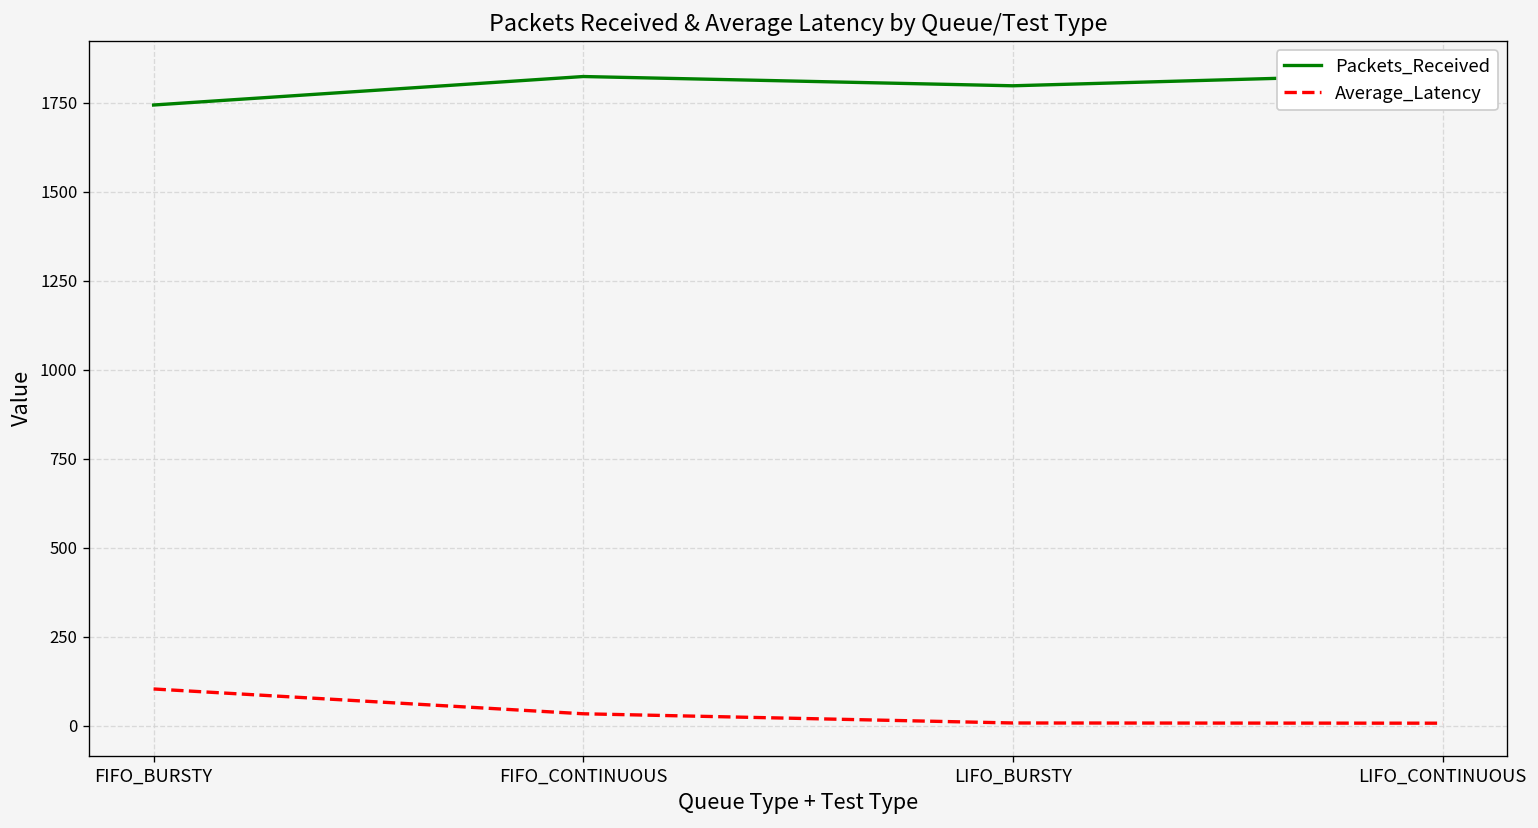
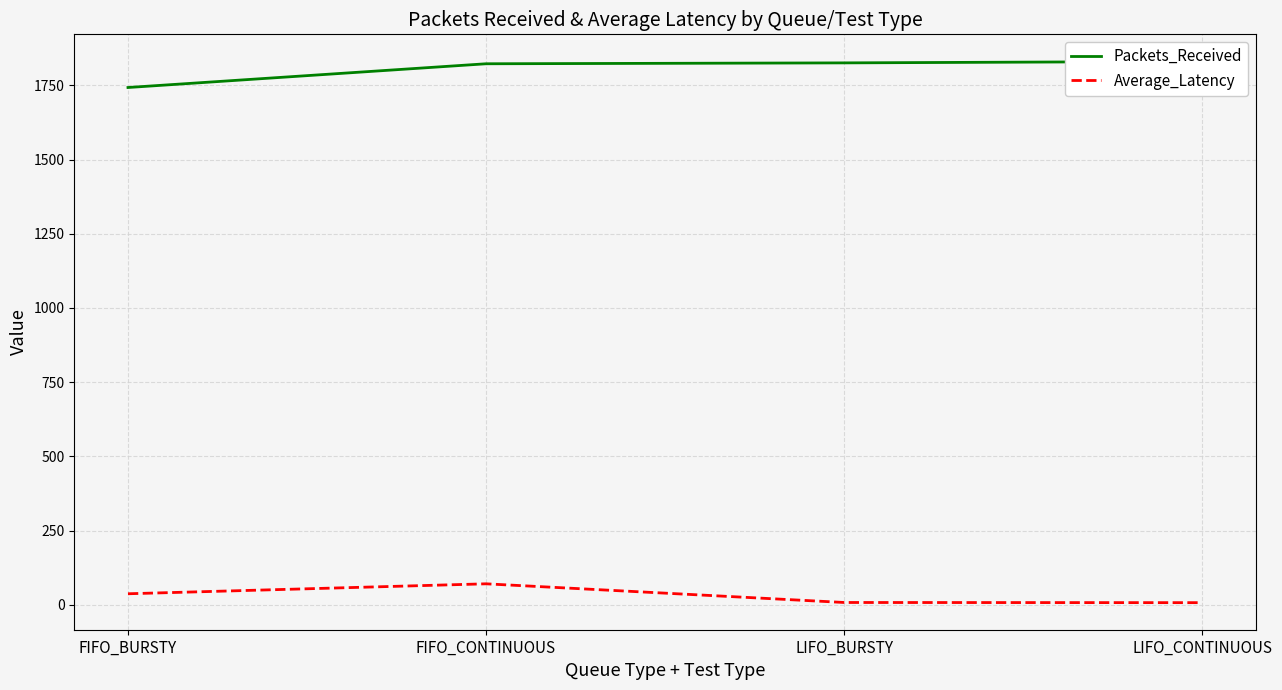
Average_Latency, FIFO_BURSTY: 100 -> 40
Average_Latency, FIFO_CONTINUOUS: 30 -> 70
Packets_Received, LIFO_BURSTY: 1800 -> 1830
